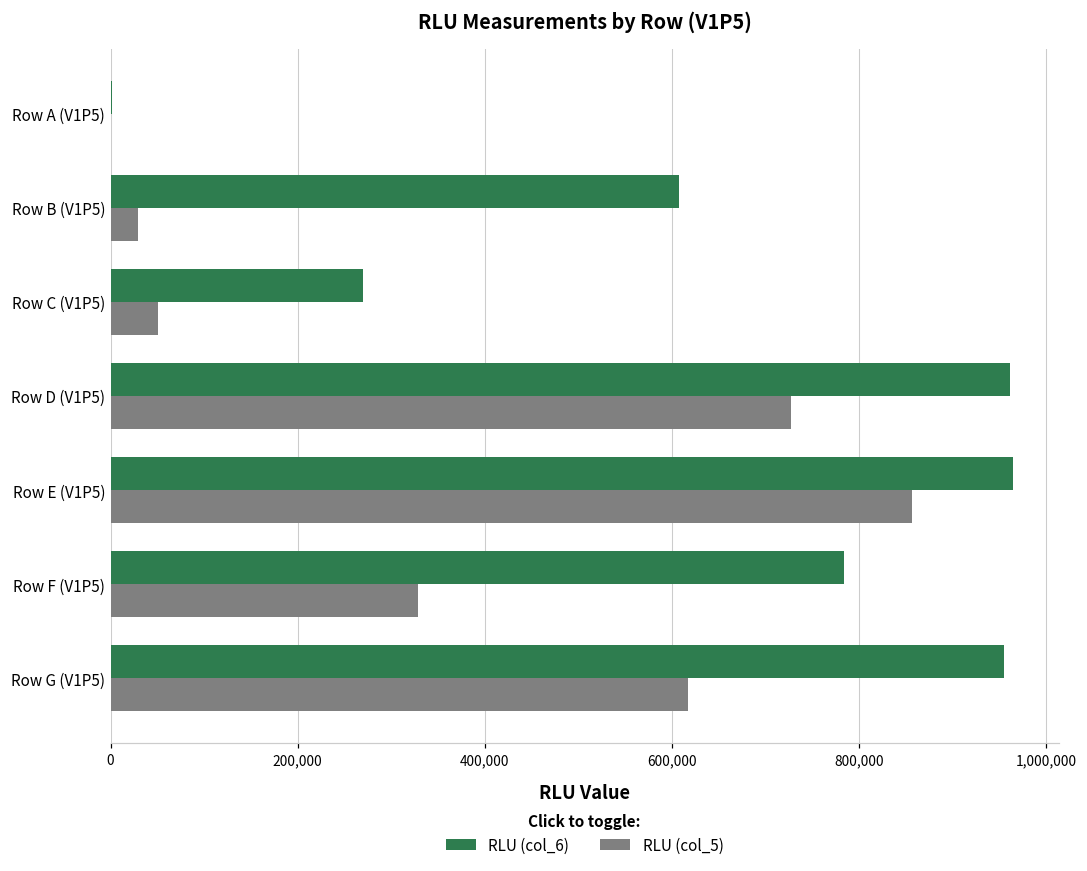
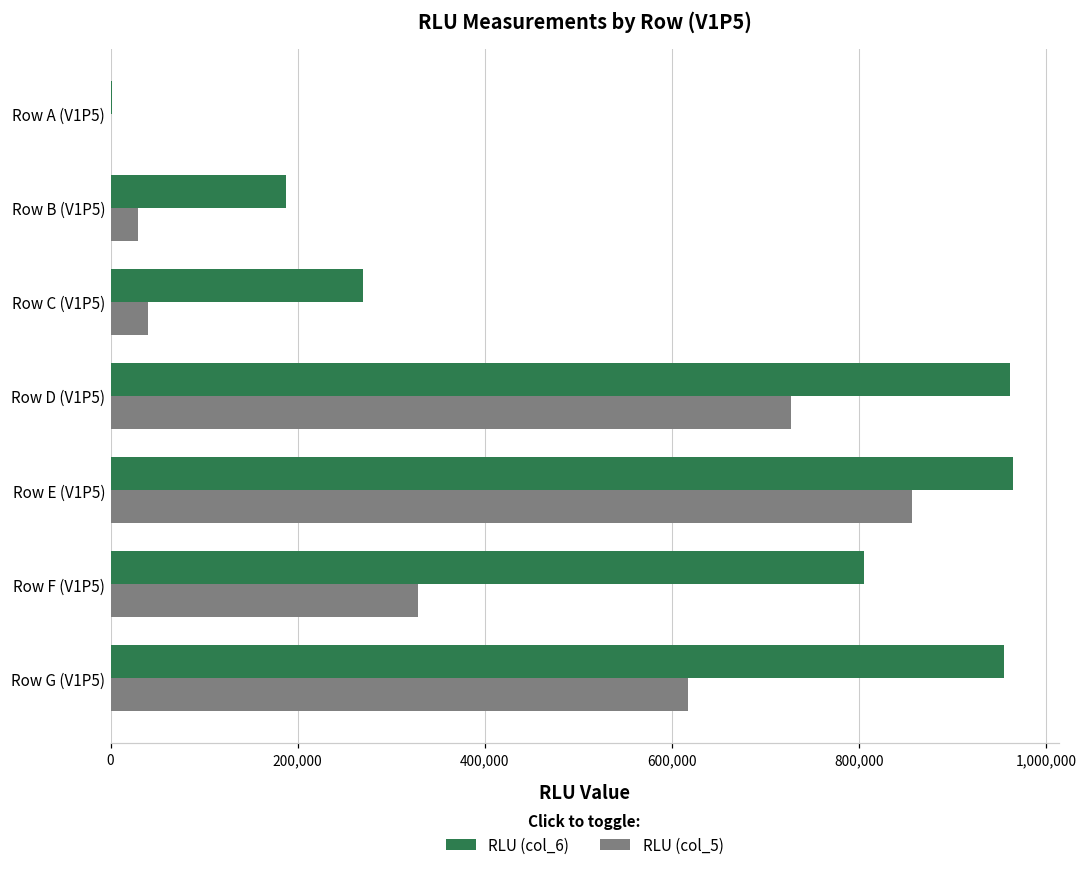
RLU (col_6), Row B (V1P5): 610,000 -> 190,000
RLU (col_5), Row C (V1P5): 50,000 -> 40,000
RLU (col_6), Row F (V1P5): 780,000 -> 800,000
